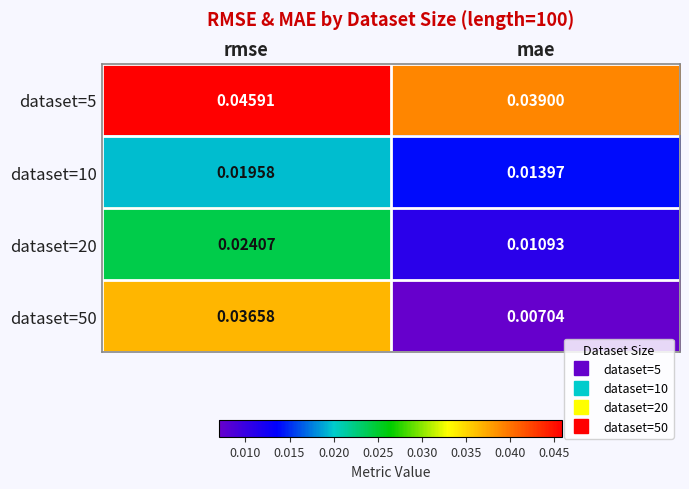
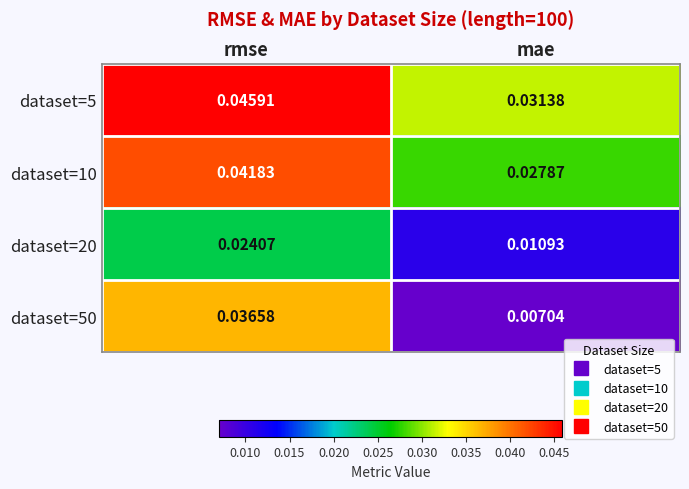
dataset=5, mae: 0.03900 -> 0.03138
dataset=10, rmse: 0.01958 -> 0.04183
dataset=10, mae: 0.01397 -> 0.02787
